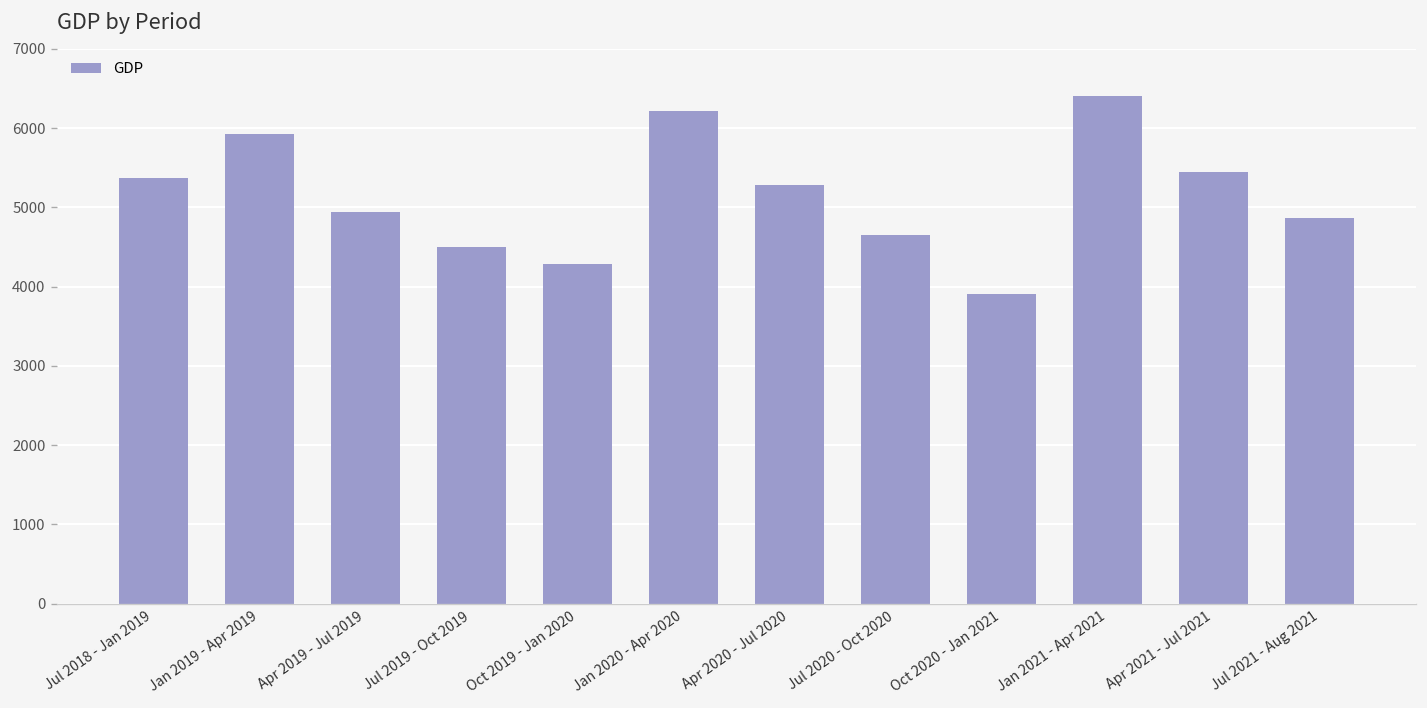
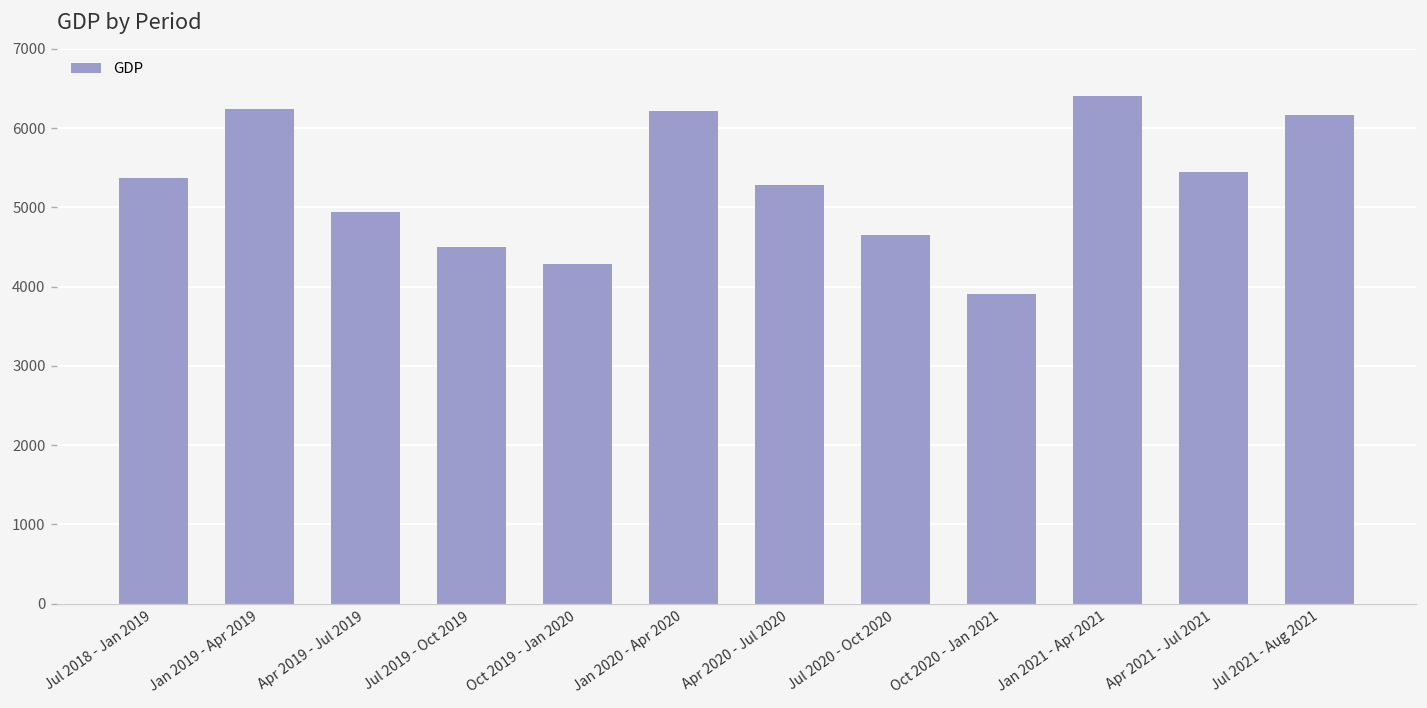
Jan 2019 - Apr 2019: 5900 -> 6200
Jul 2021 - Aug 2021: 4900 -> 6200
